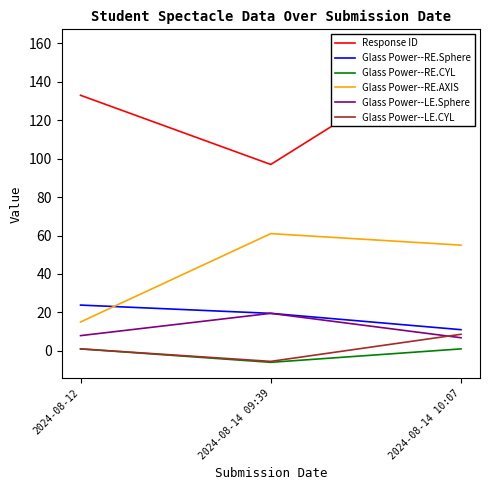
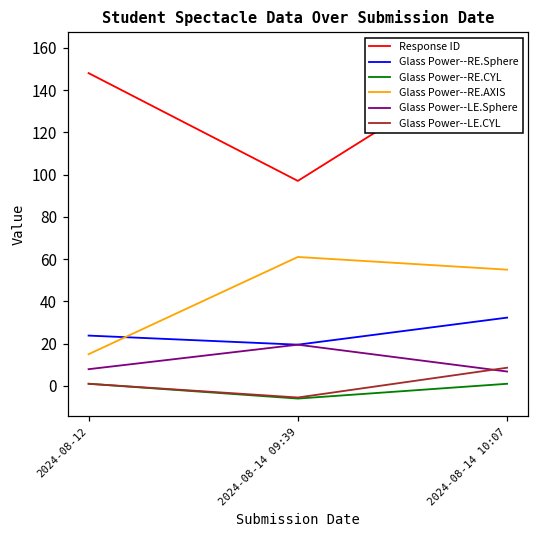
Response ID, 2024-08-12: 133 -> 148
Glass Power--RE.Sphere, 2024-08-14 10:07: 11 -> 32
